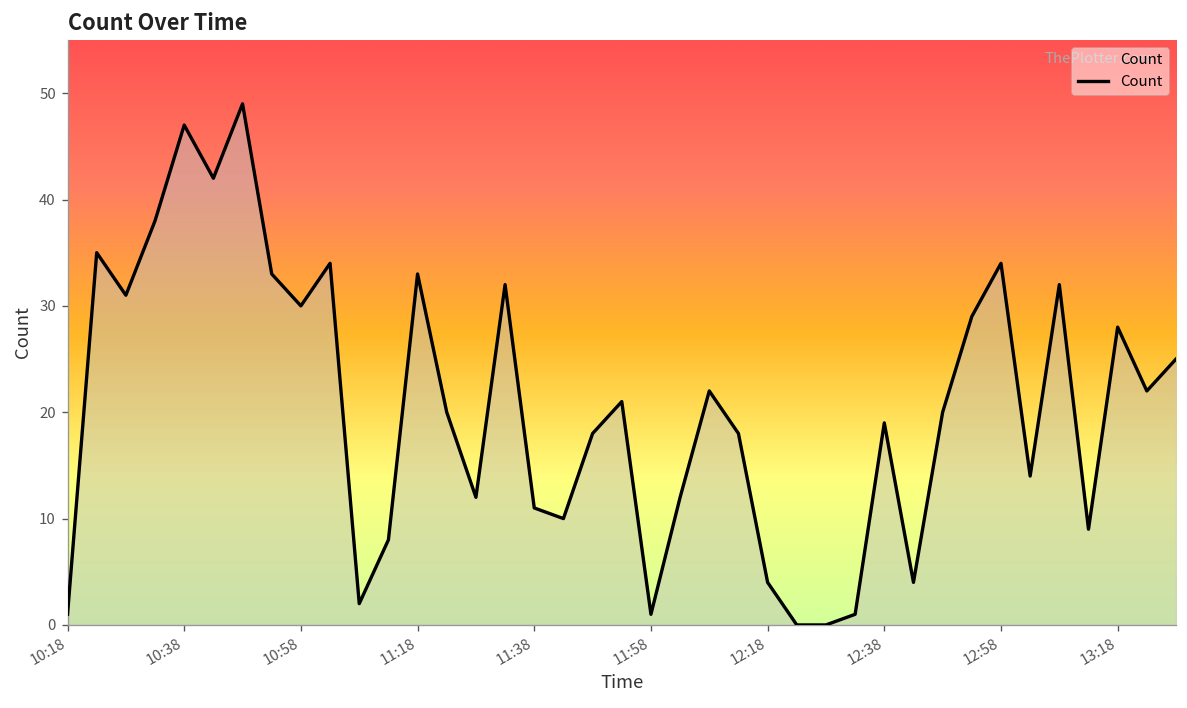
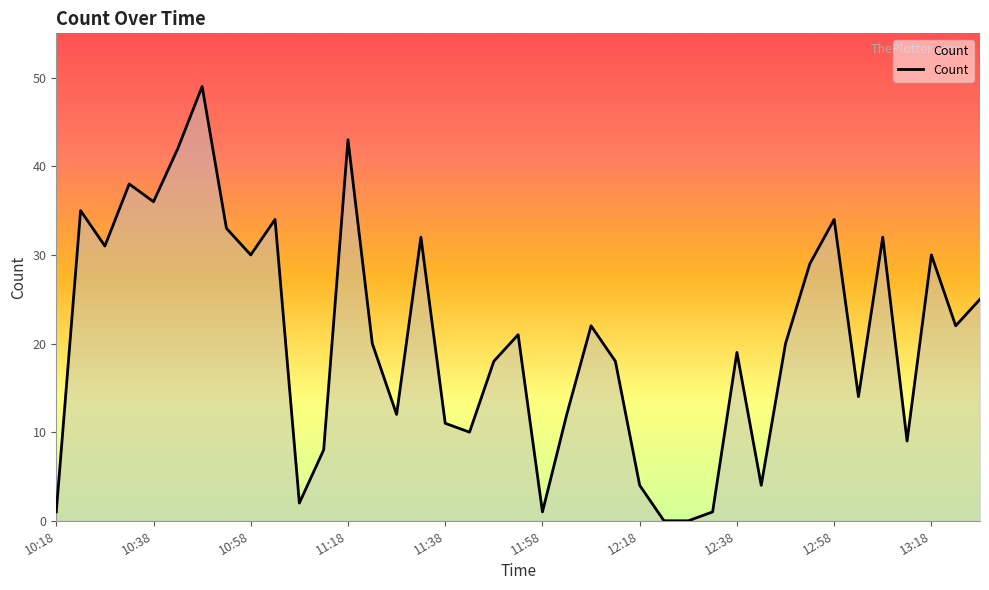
10:38: 47 -> 36
11:18: 33 -> 43
13:18: 28 -> 30
